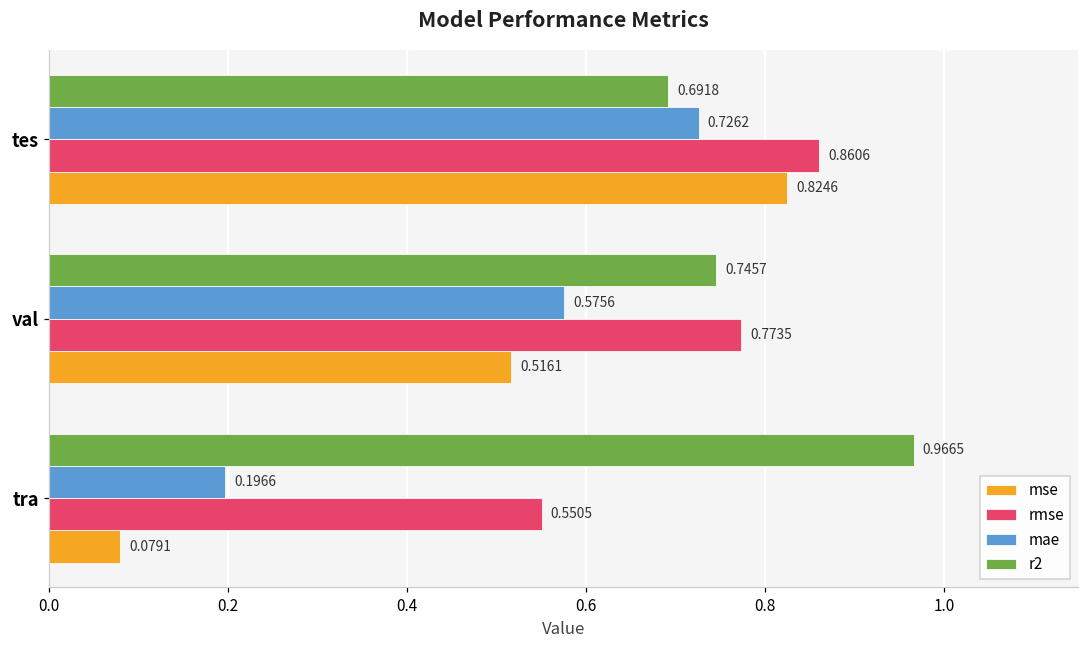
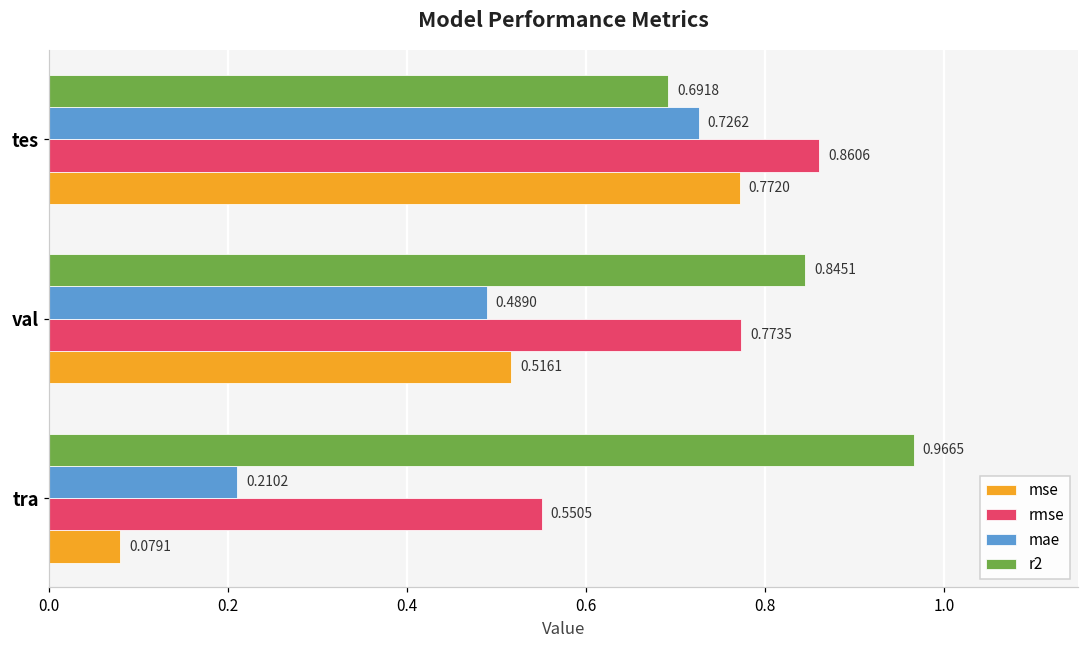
mse, tes: 0.8246 -> 0.7720
r2, val: 0.7457 -> 0.8451
mae, val: 0.5756 -> 0.4890
mae, tra: 0.1966 -> 0.2102
